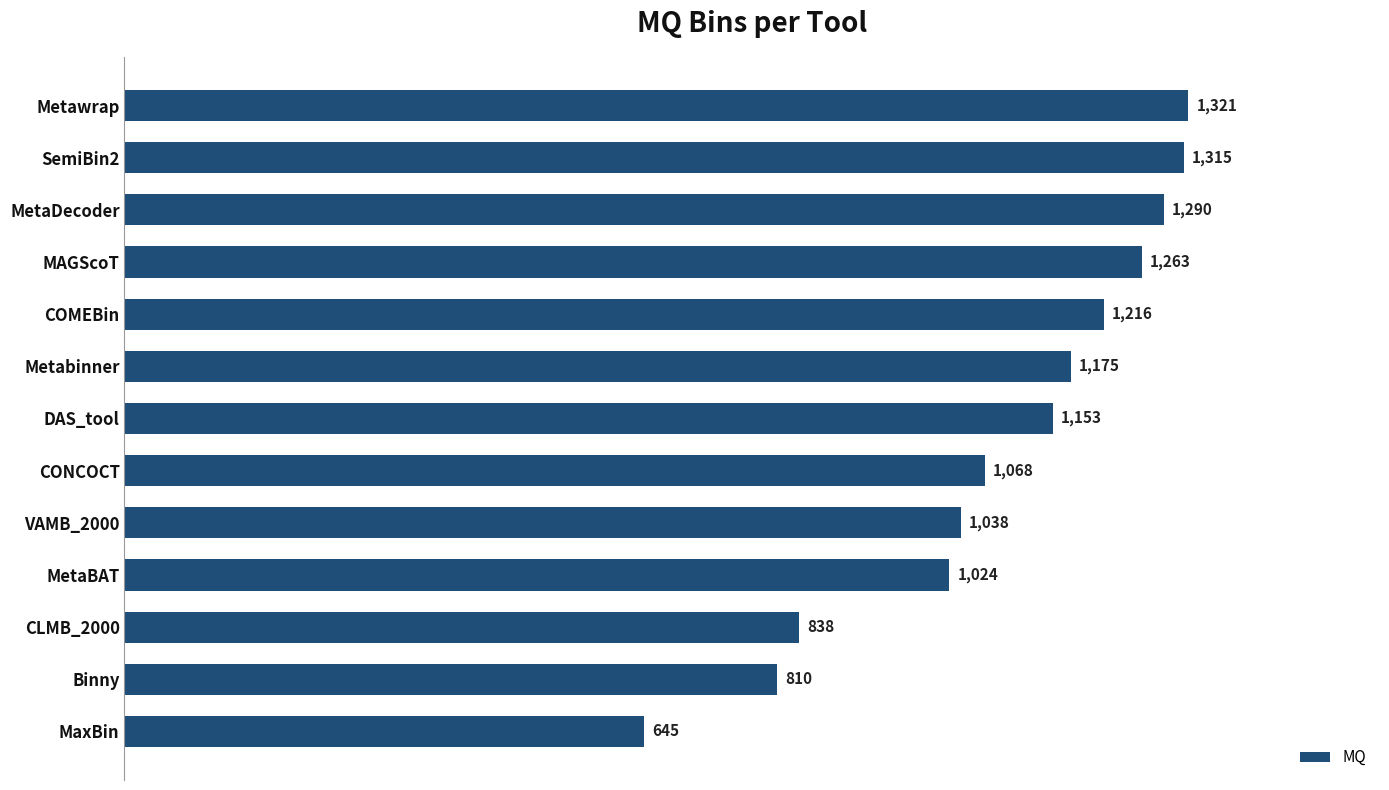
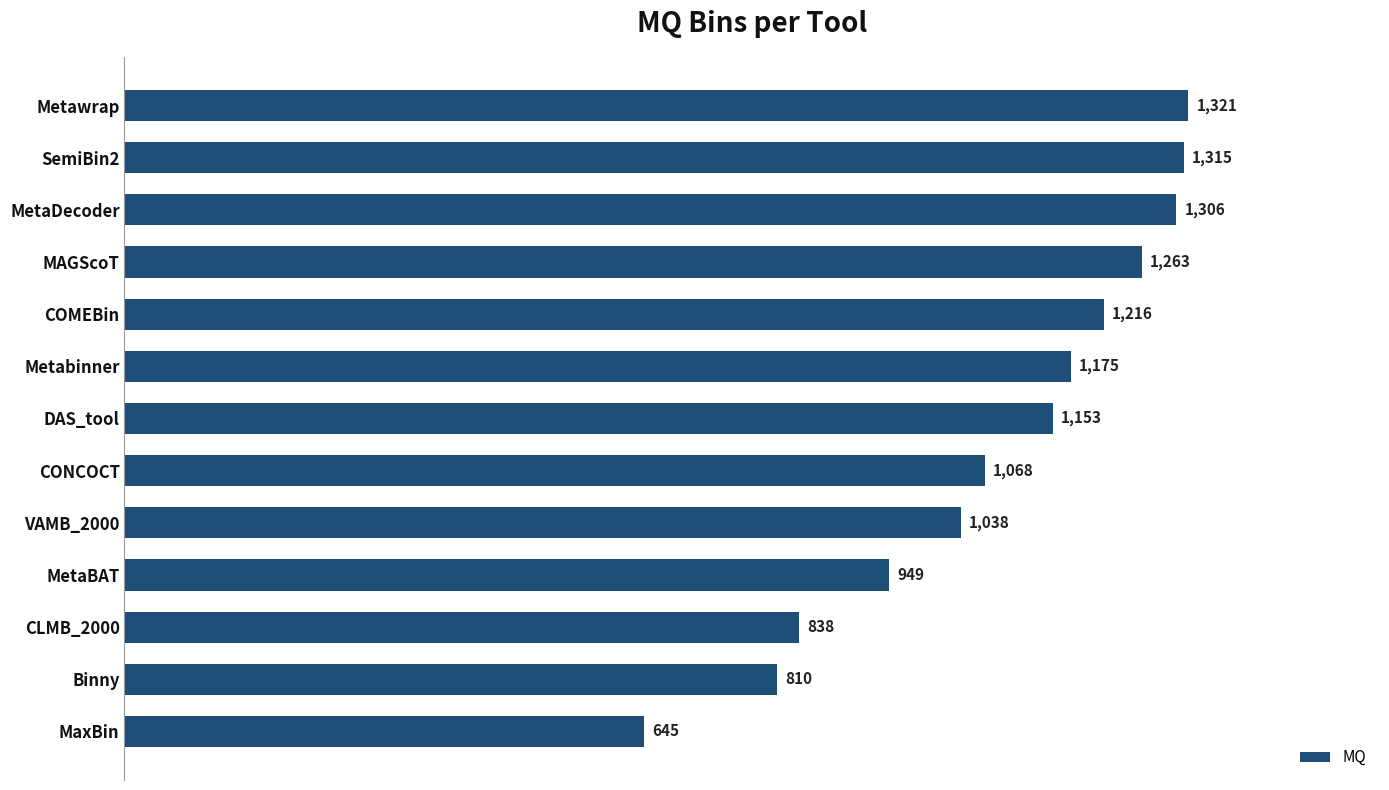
MetaDecoder: 1,290 -> 1,306
MetaBAT: 1,024 -> 949
